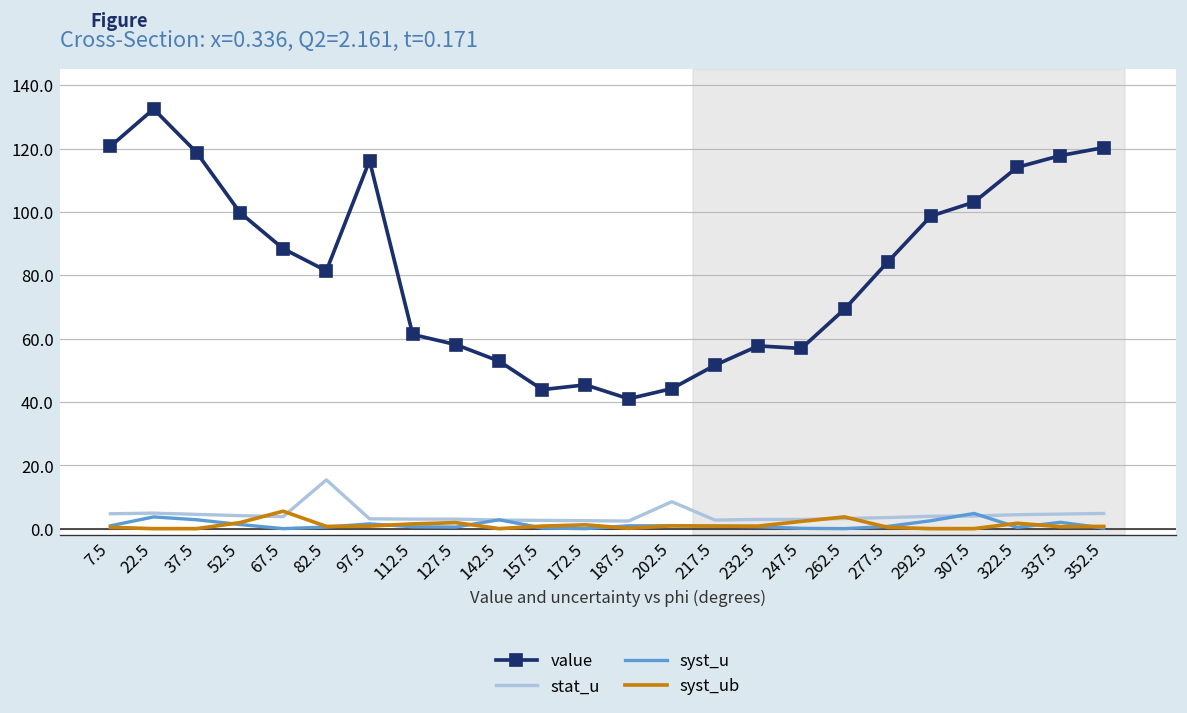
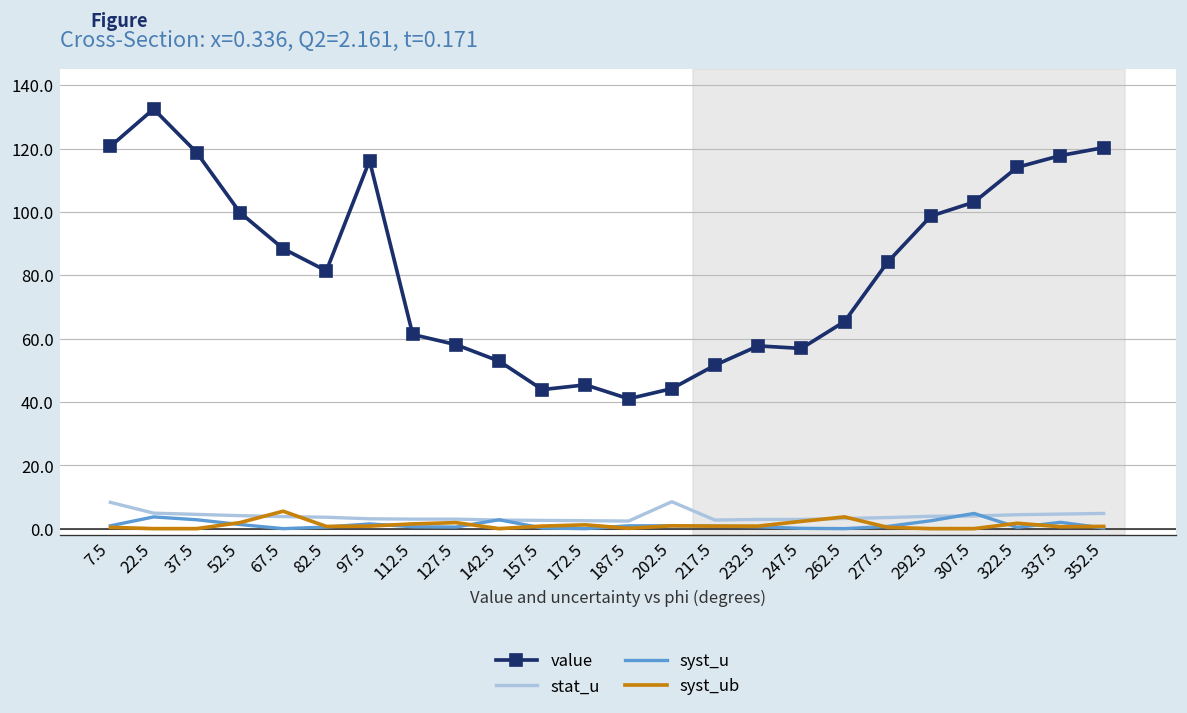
stat_u, 7.5: 5 -> 8
stat_u, 82.5: 15 -> 4
value, 262.5: 69 -> 65
